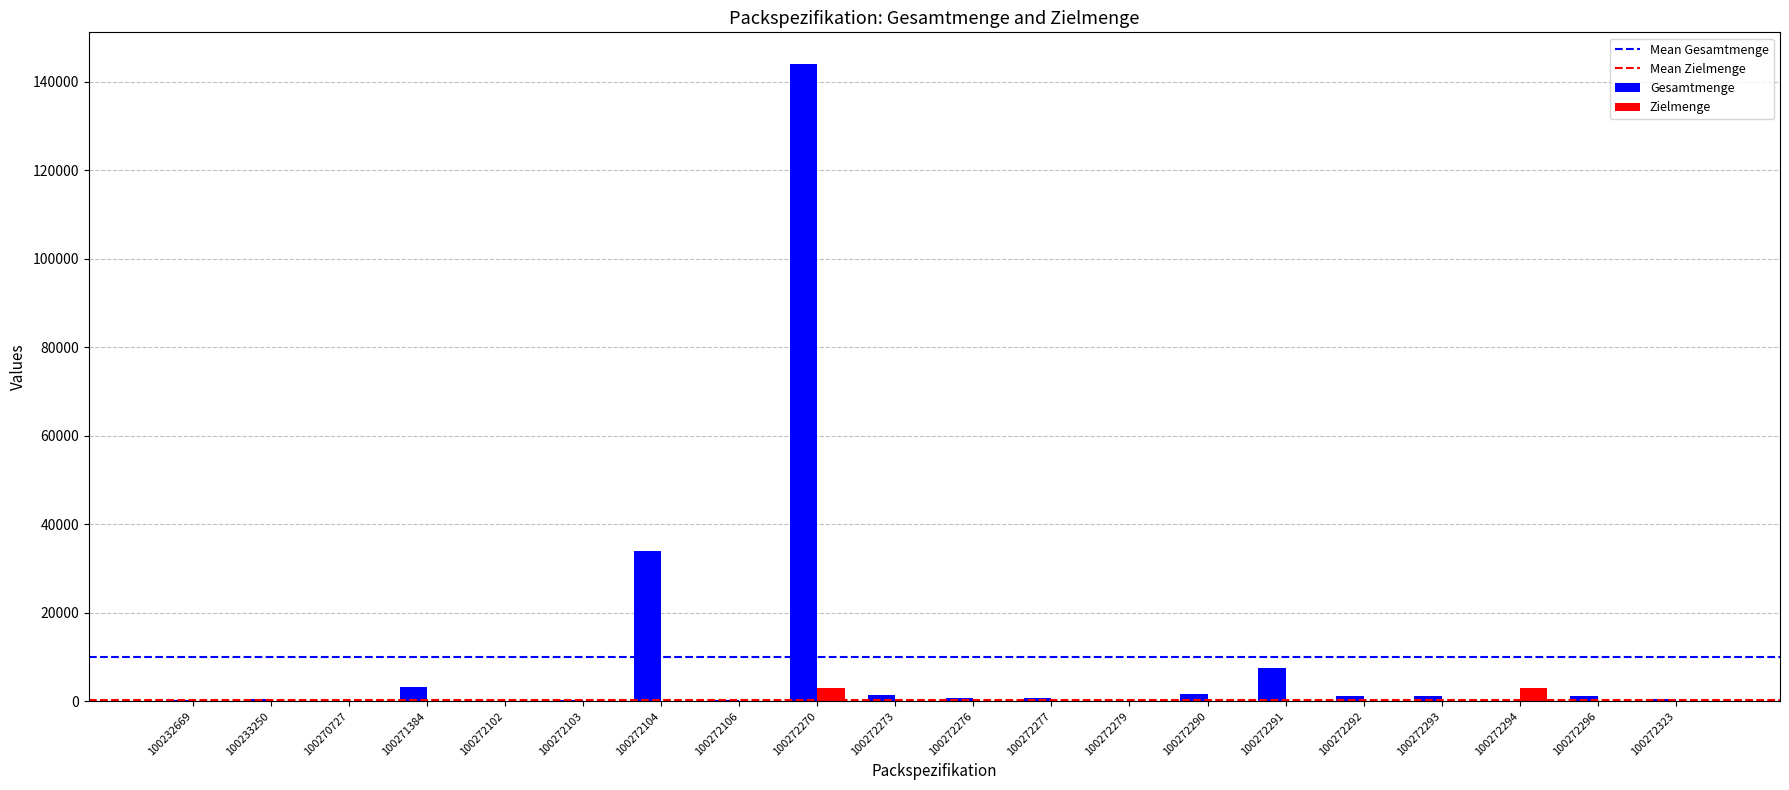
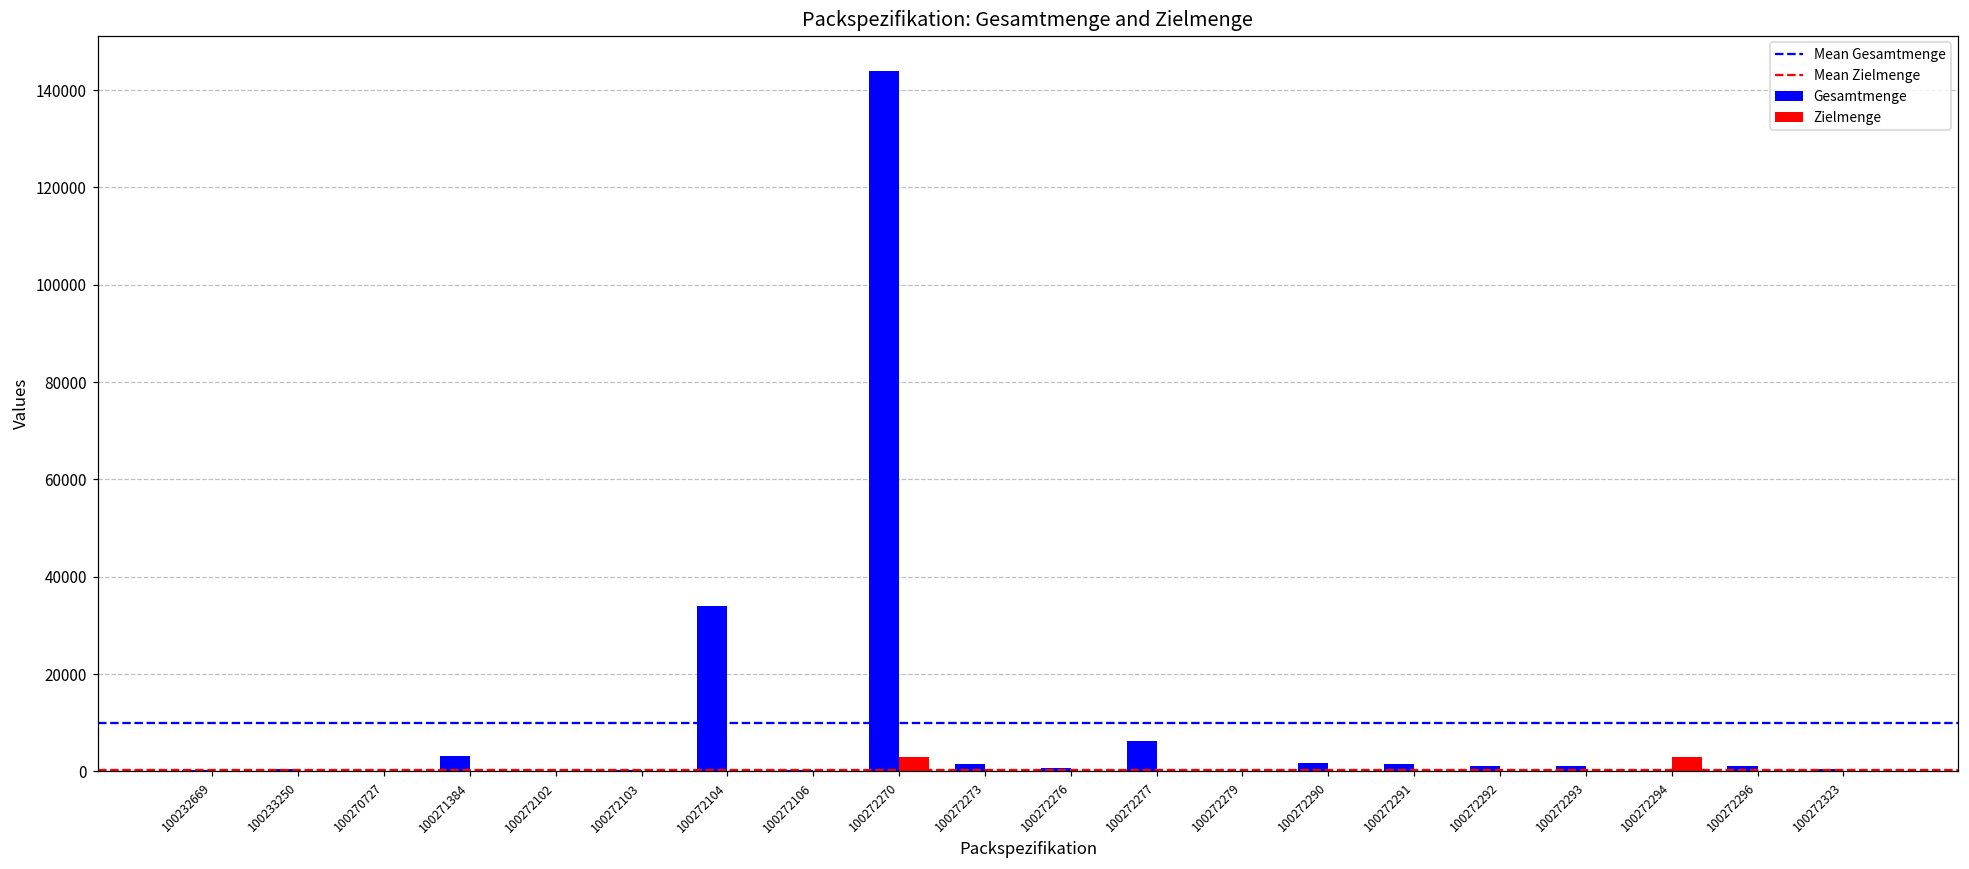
Gesamtmenge, 100272277: 1000 -> 6000
Gesamtmenge, 100272291: 8000 -> 1000
